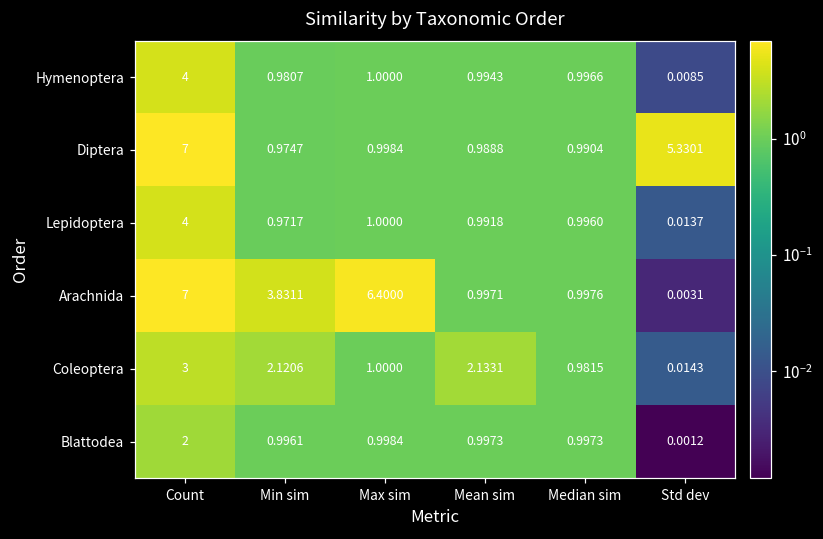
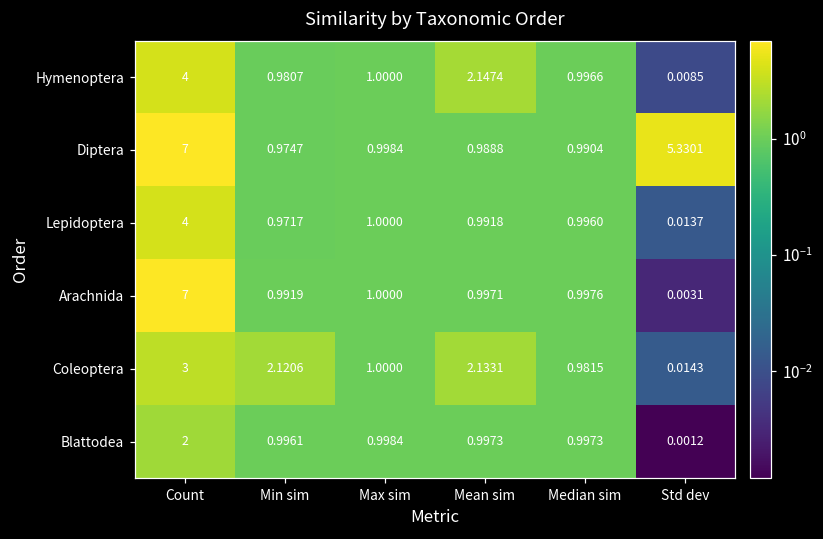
Hymenoptera, Mean sim: 0.9943 -> 2.1474
Arachnida, Min sim: 3.8311 -> 0.9919
Arachnida, Max sim: 6.4000 -> 1.0000
